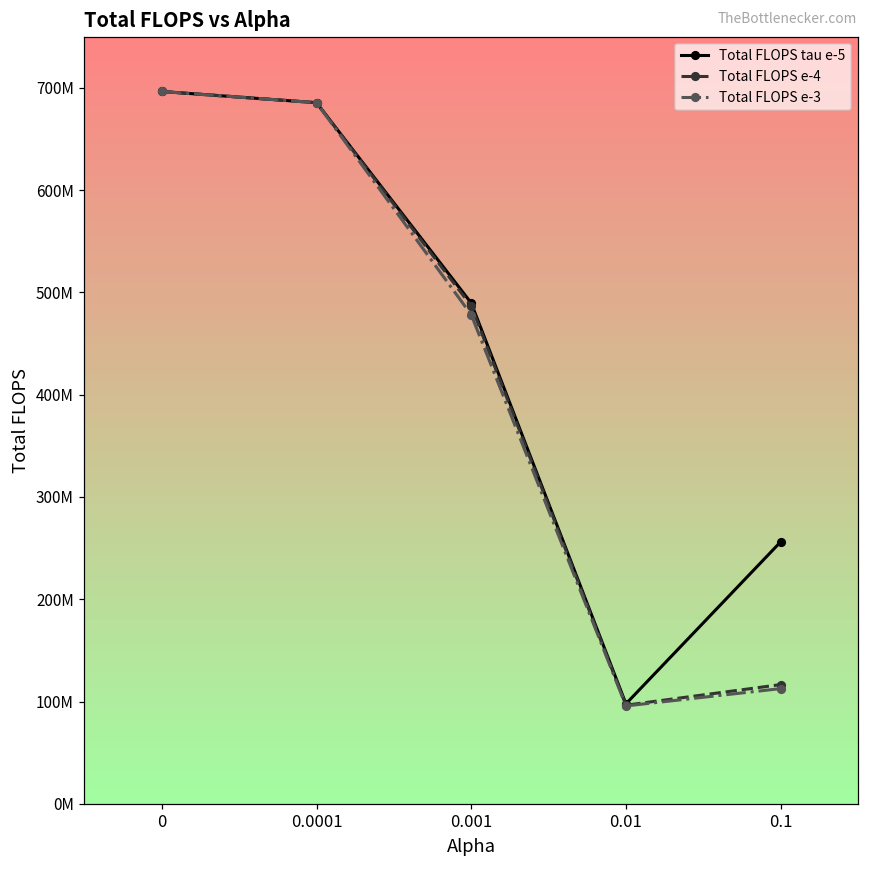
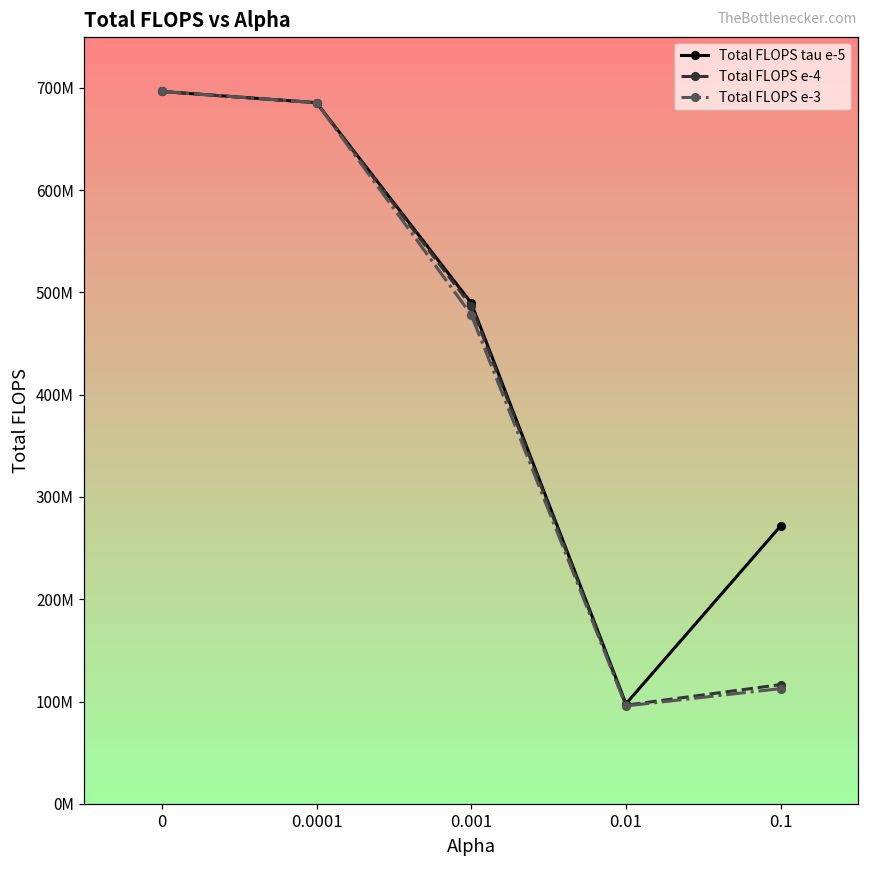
Total FLOPS tau e-5, 0.1: 260000000 -> 270000000
